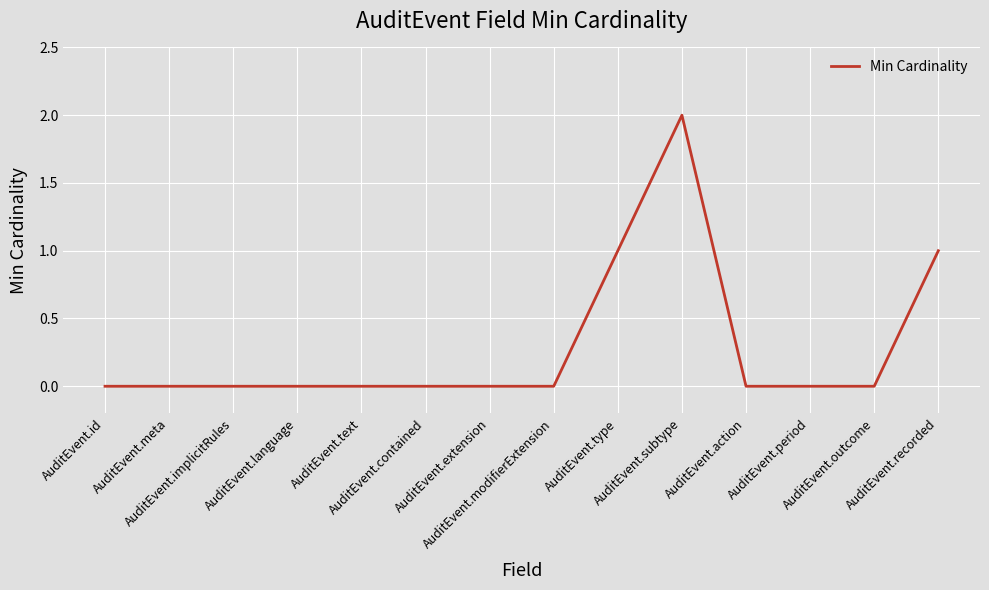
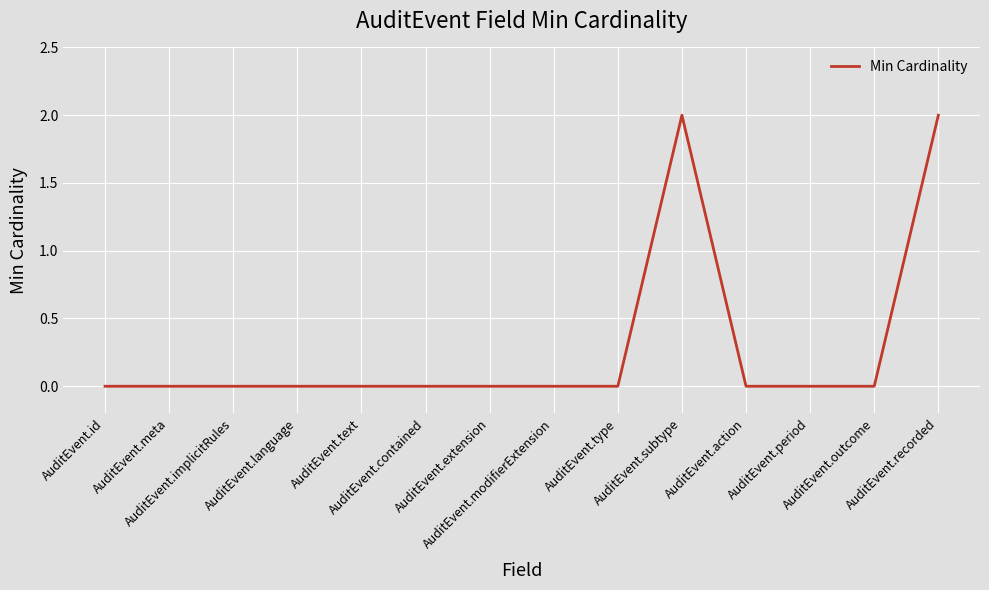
AuditEvent.type: 1 -> 0
AuditEvent.recorded: 1 -> 2
